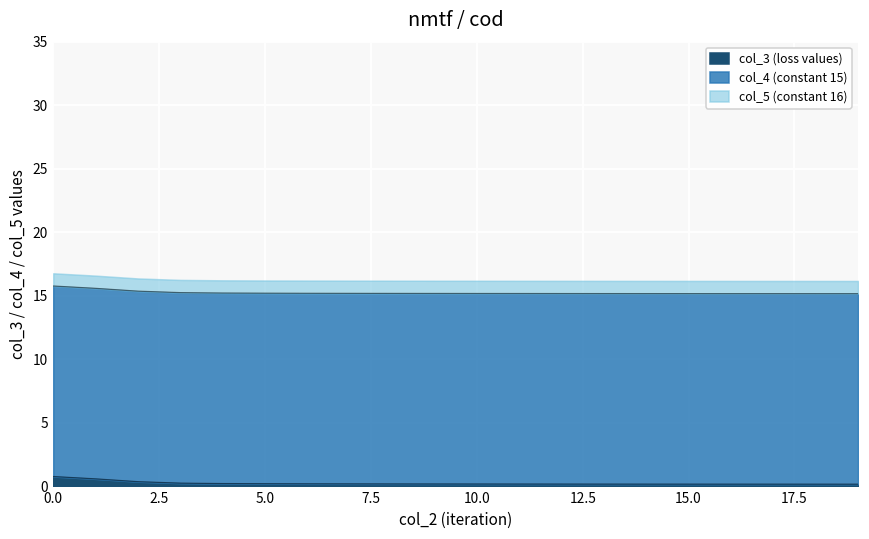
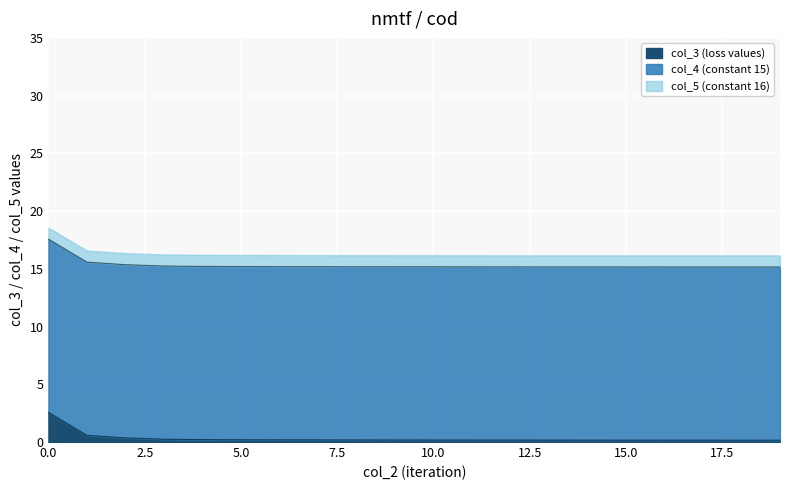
col_3 (loss values), 0.0: 0.8 -> 2.6
